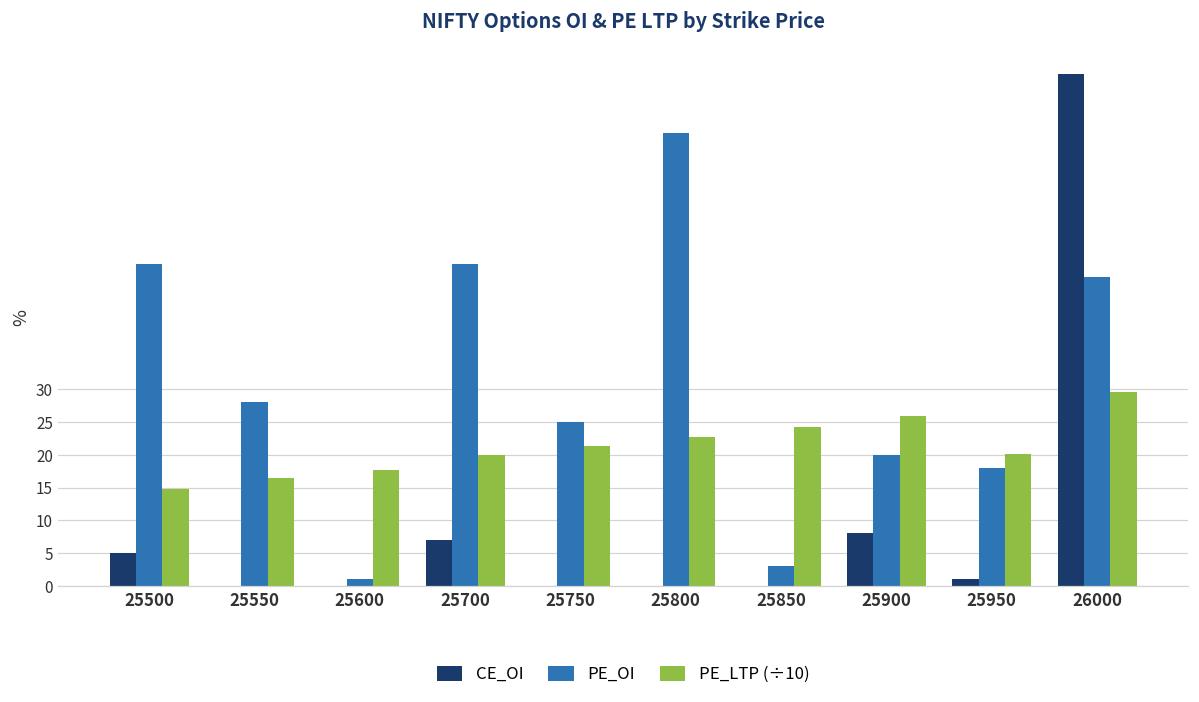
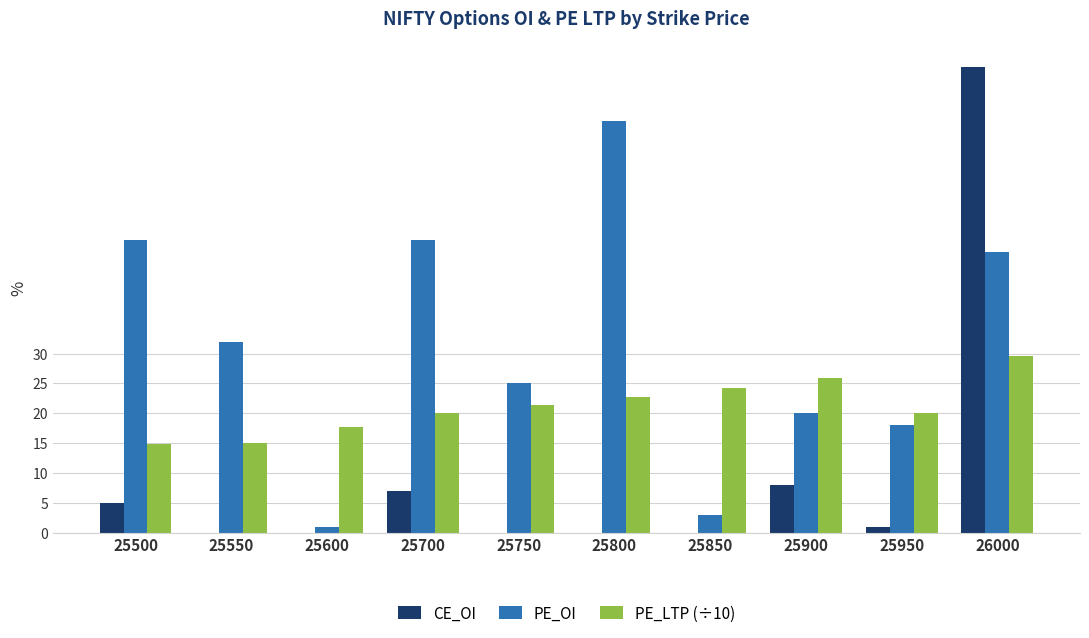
PE_OI, 25550: 28 -> 32
PE_LTP (÷10), 25550: 16 -> 15
